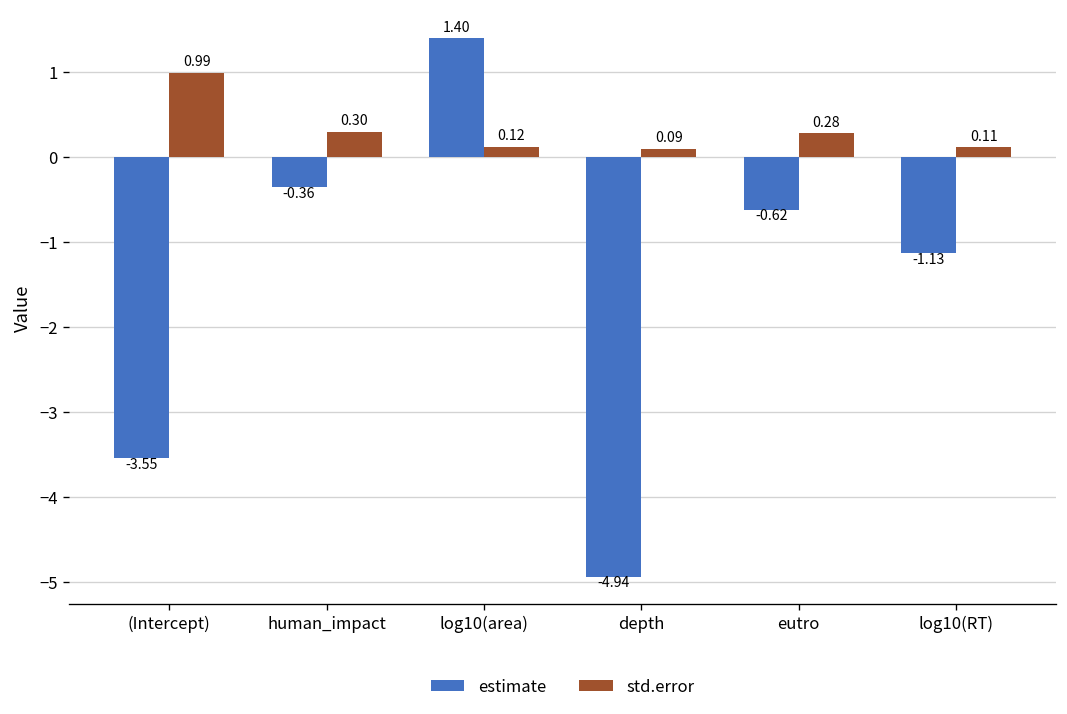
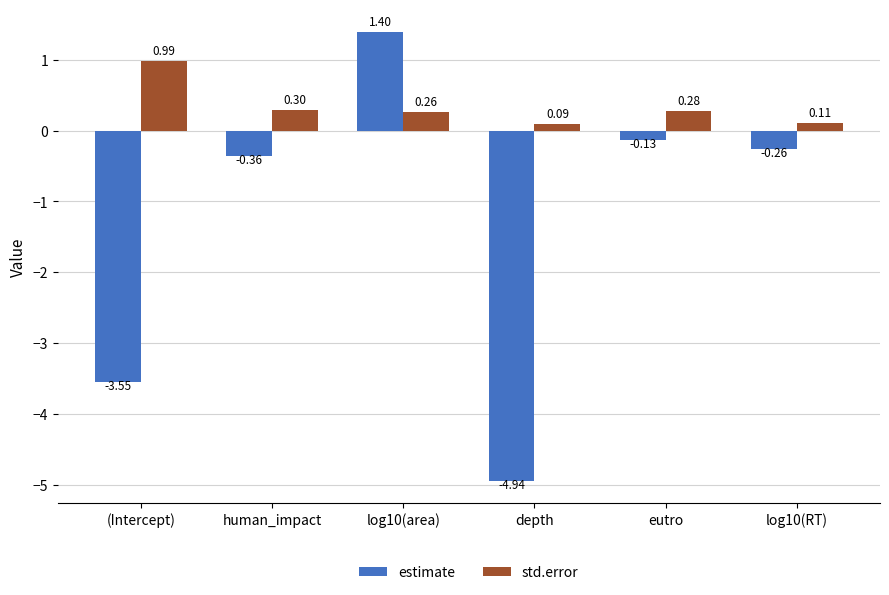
std.error, log10(area): 0.12 -> 0.26
estimate, eutro: -0.62 -> -0.13
estimate, log10(RT): -1.13 -> -0.26
